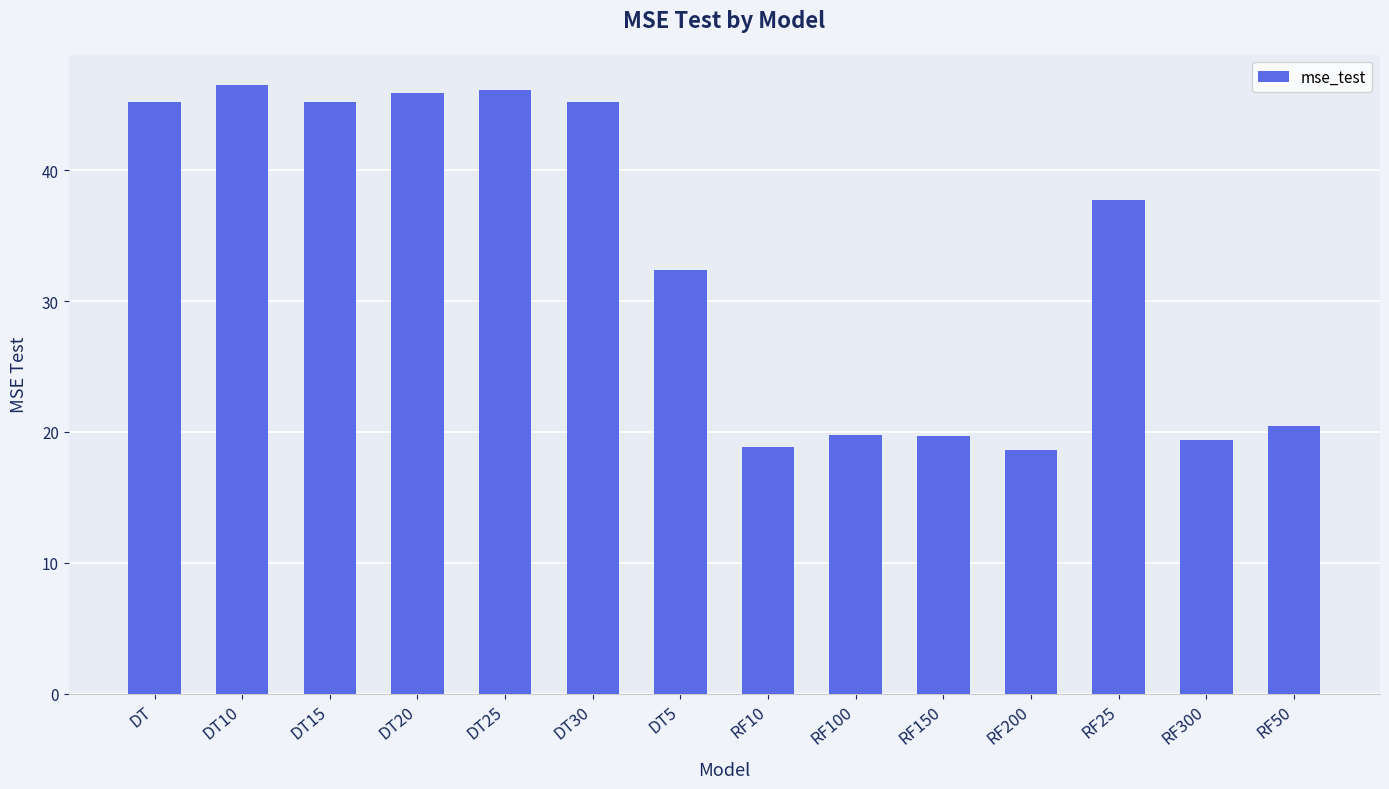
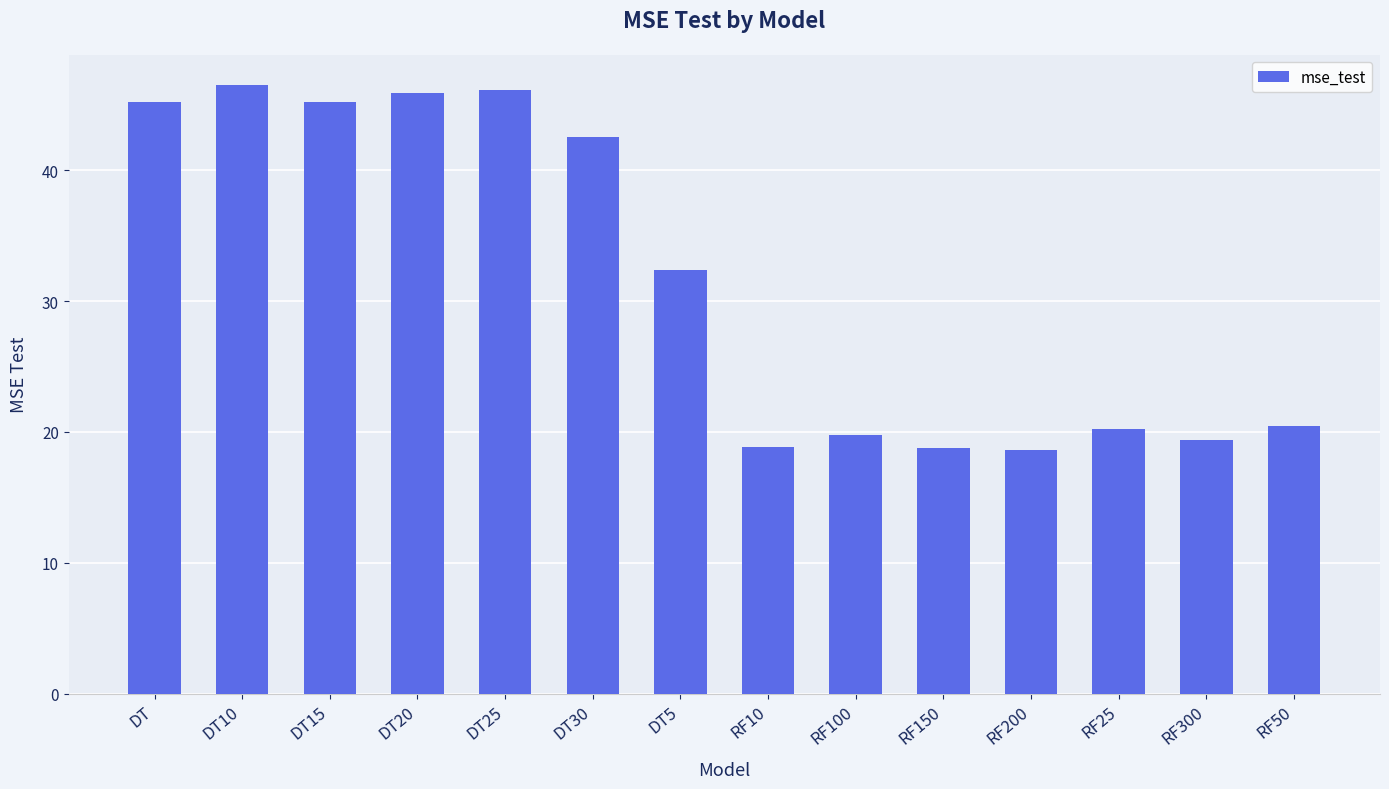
DT30: 45.2 -> 42.6
RF150: 19.7 -> 18.8
RF25: 37.8 -> 20.3
